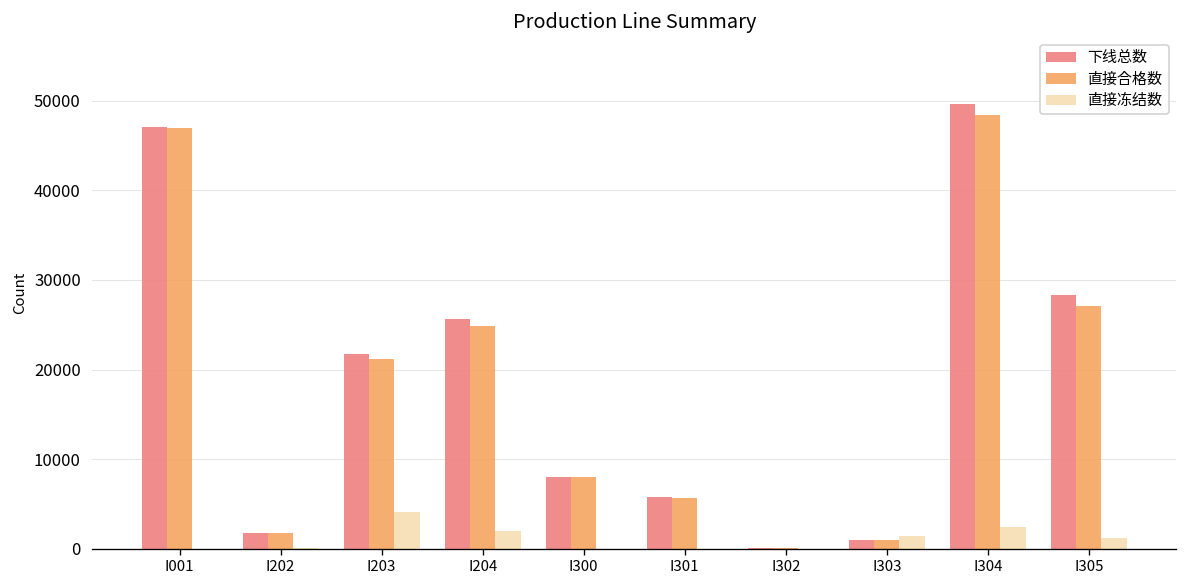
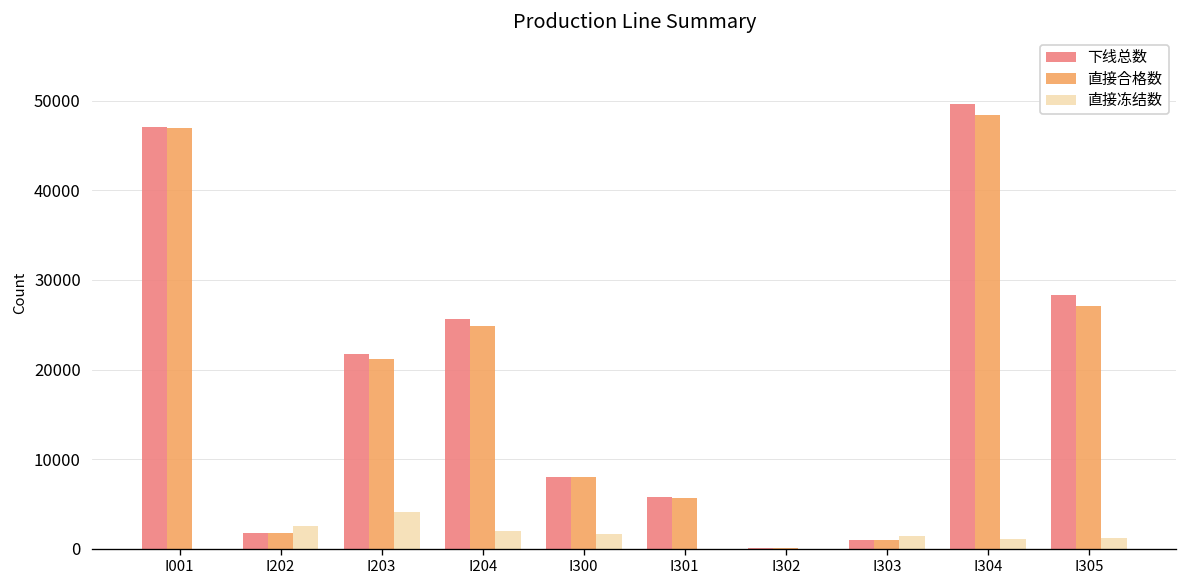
直接冻结数, I202: 0 -> 3000
直接冻结数, I300: 0 -> 2000
直接冻结数, I304: 2000 -> 1000
